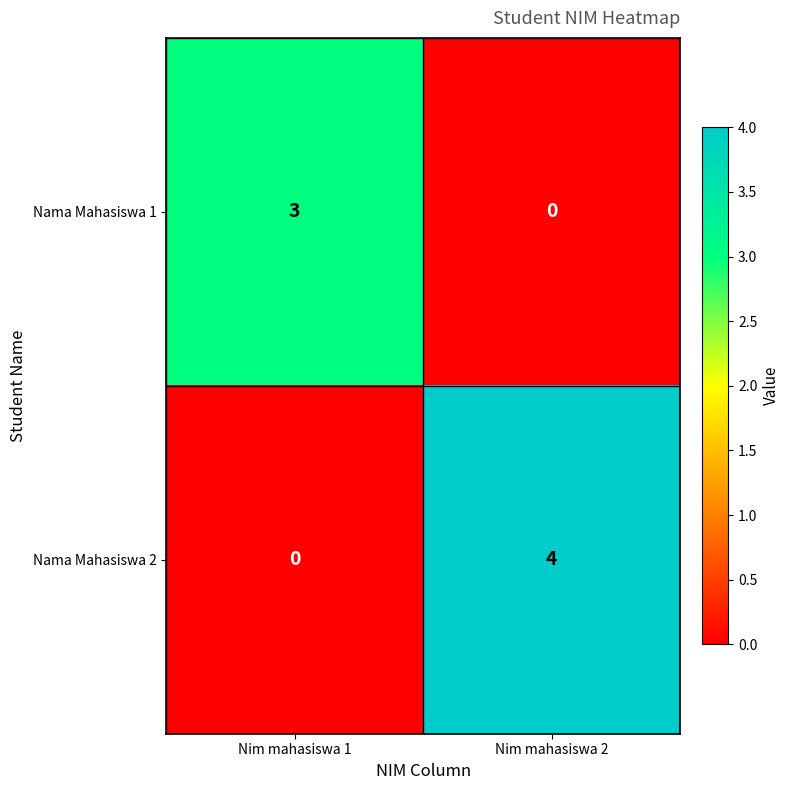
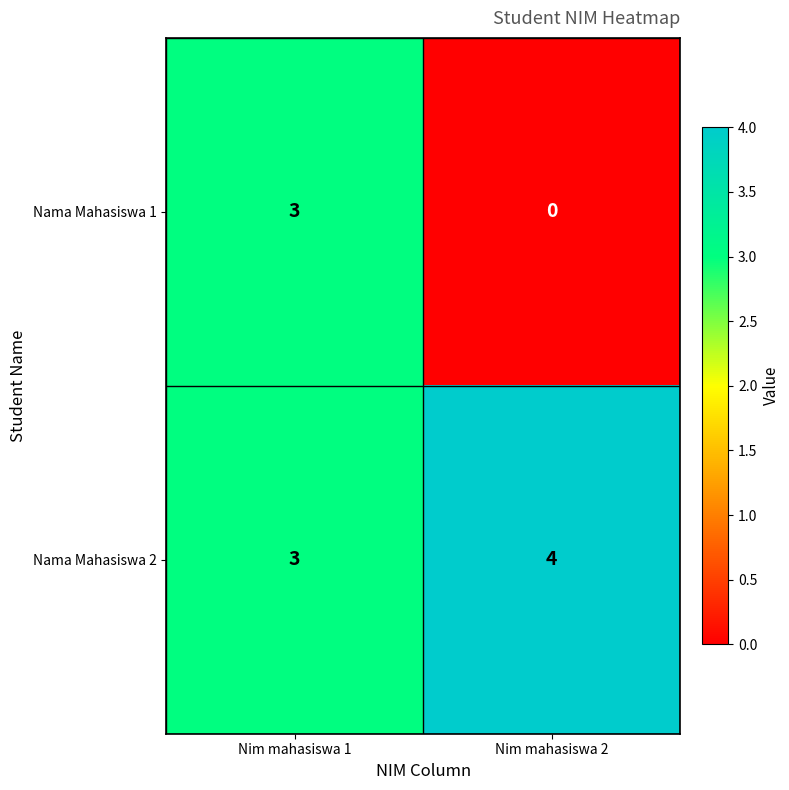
Nama Mahasiswa 2, Nim mahasiswa 1: 0 -> 3
